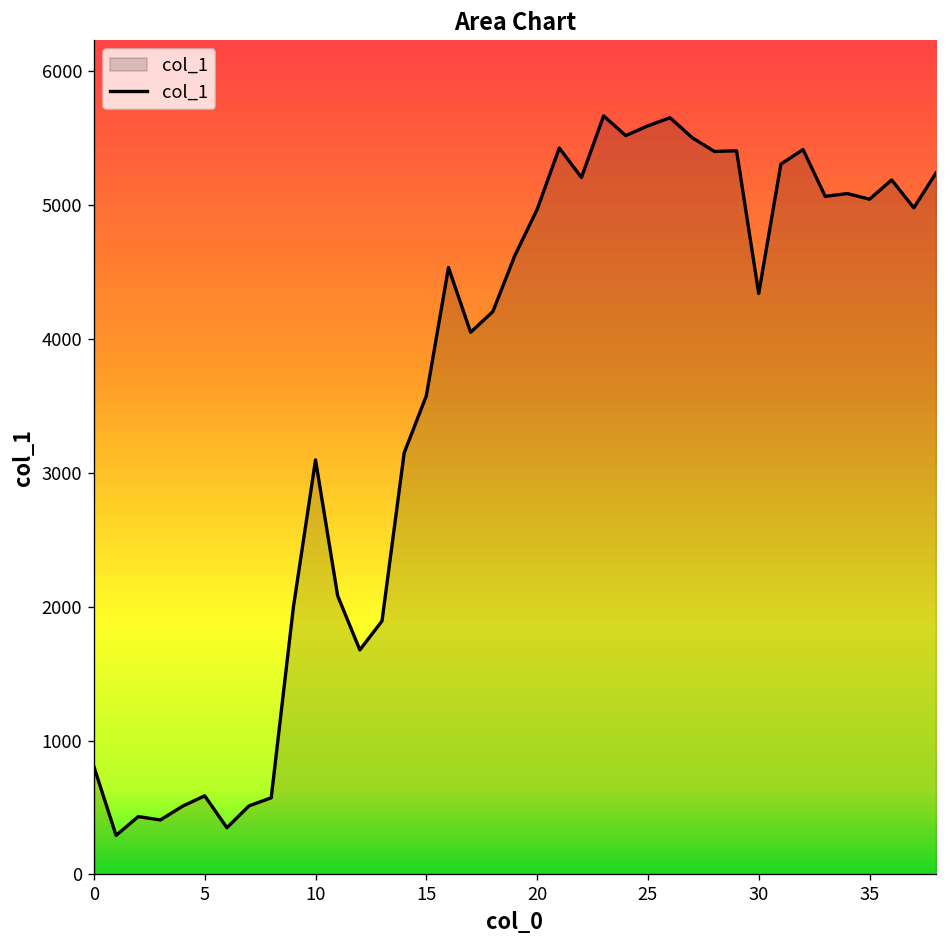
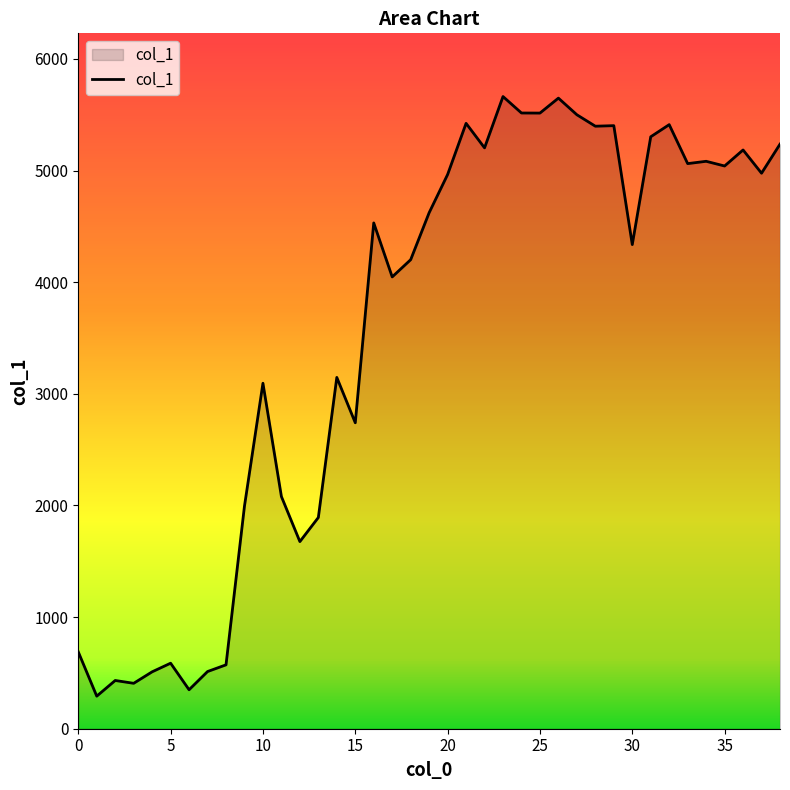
0: 800 -> 690
15: 3570 -> 2740
25: 5590 -> 5510
